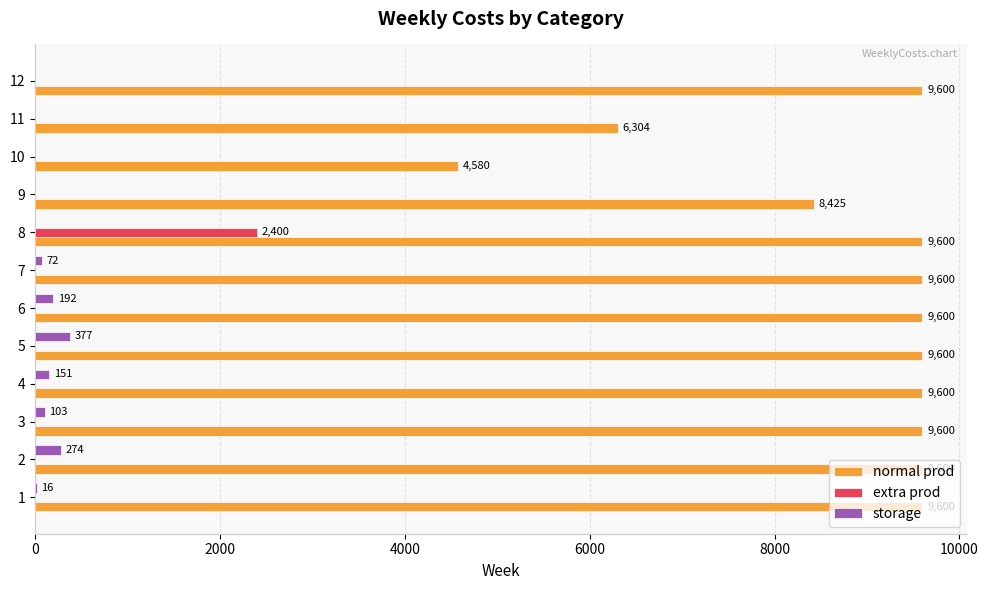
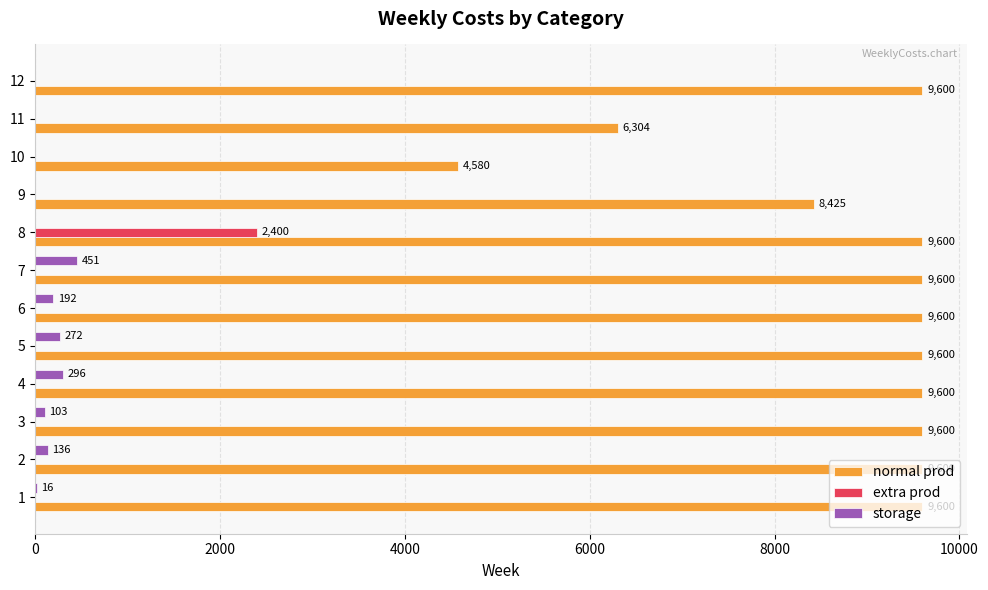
storage, 7: 72 -> 451
storage, 5: 377 -> 272
storage, 4: 151 -> 296
storage, 2: 274 -> 136
